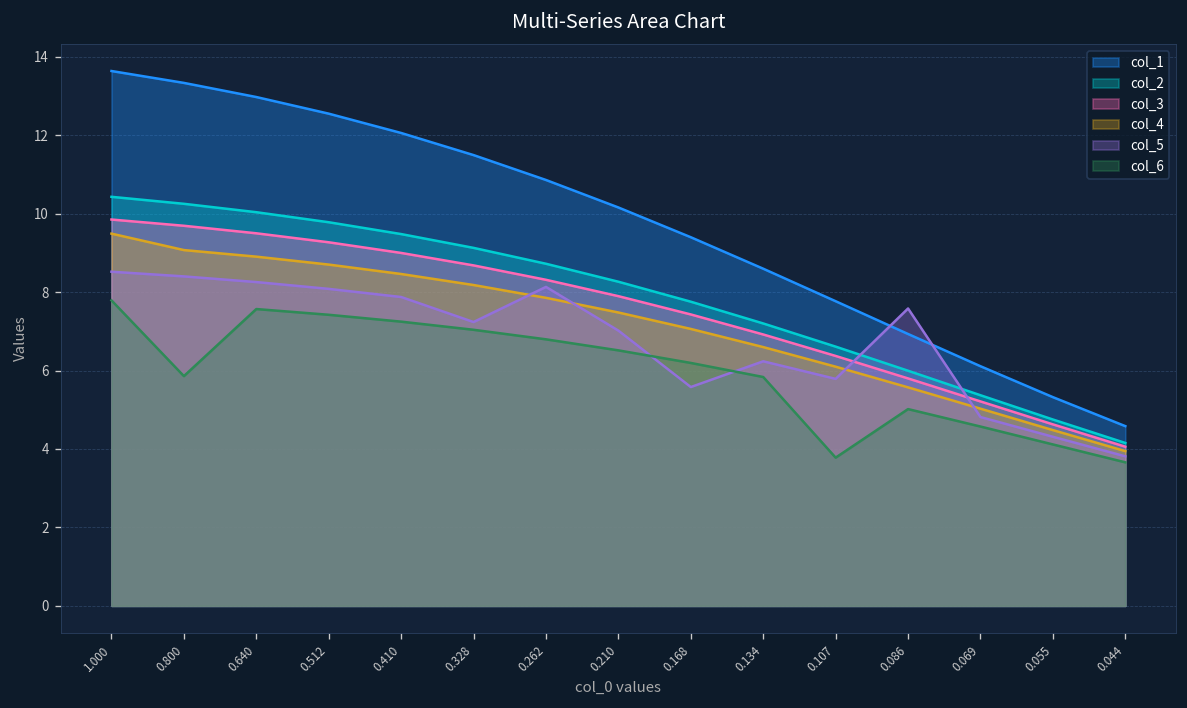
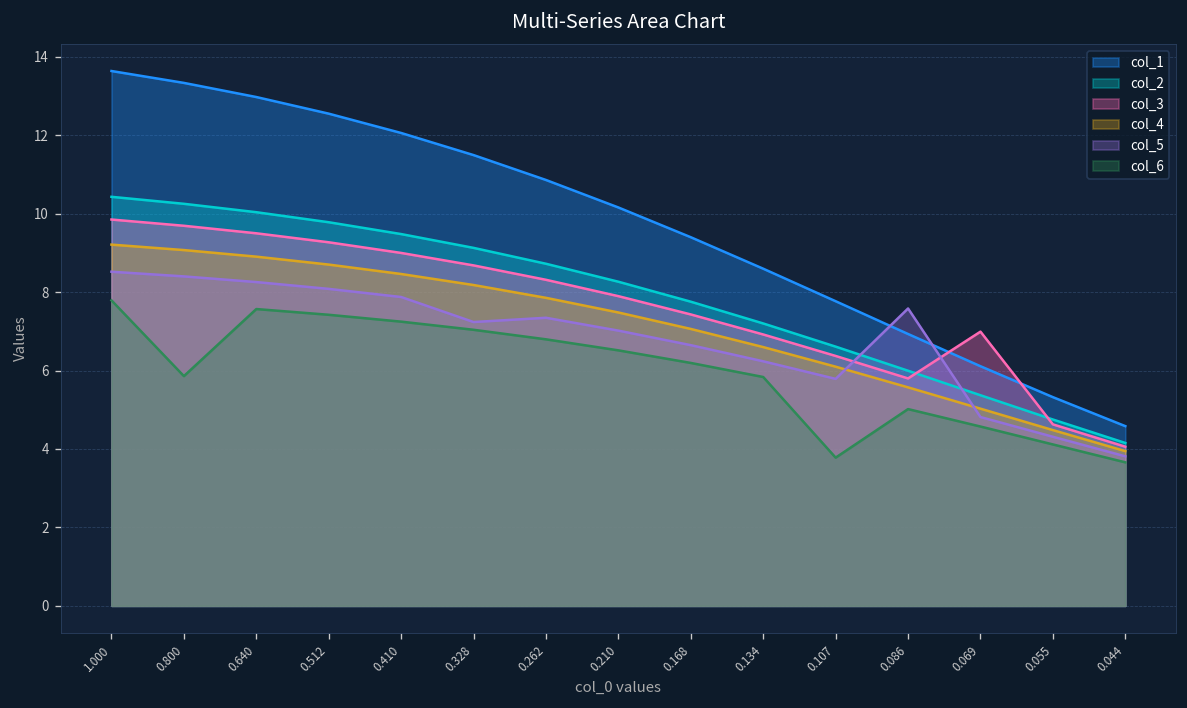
col_4, 1.000: 9.5 -> 9.2
col_5, 0.262: 8.1 -> 7.3
col_5, 0.168: 5.6 -> 6.6
col_3, 0.069: 5.2 -> 7.0
